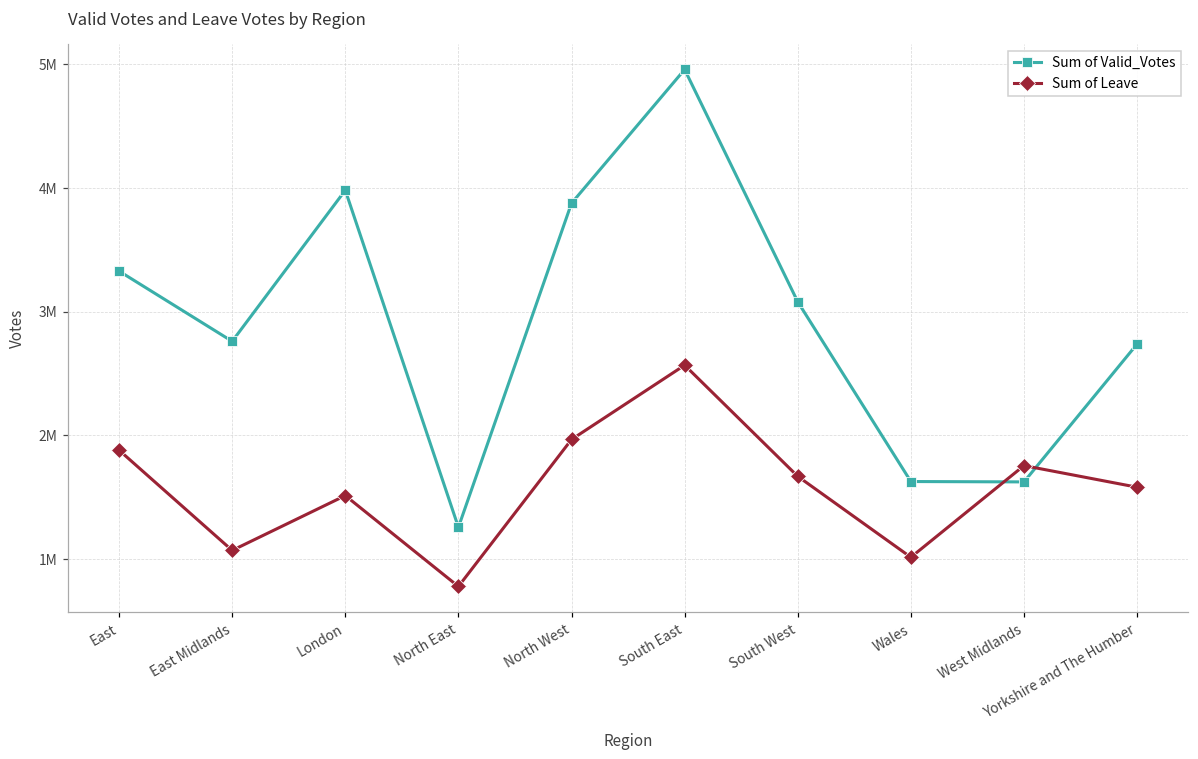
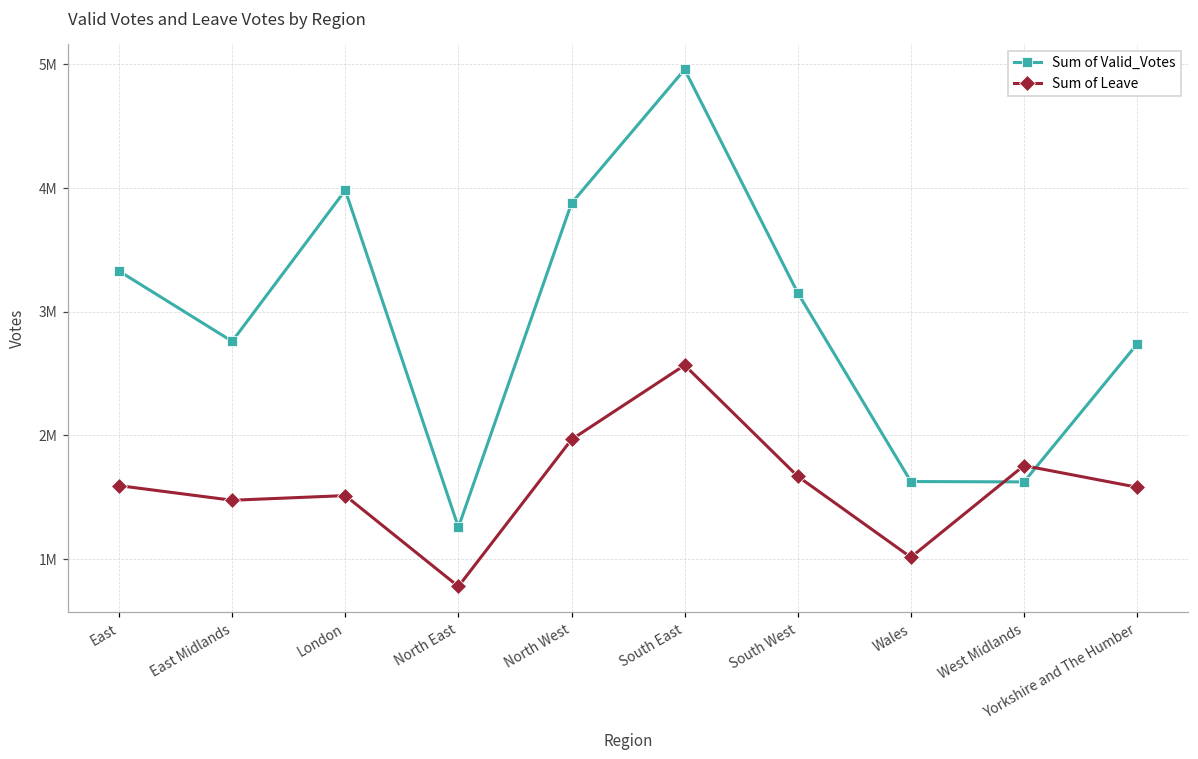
Sum of Leave, East: 1880000 -> 1590000
Sum of Leave, East Midlands: 1070000 -> 1480000
Sum of Valid_Votes, South West: 3080000 -> 3150000
